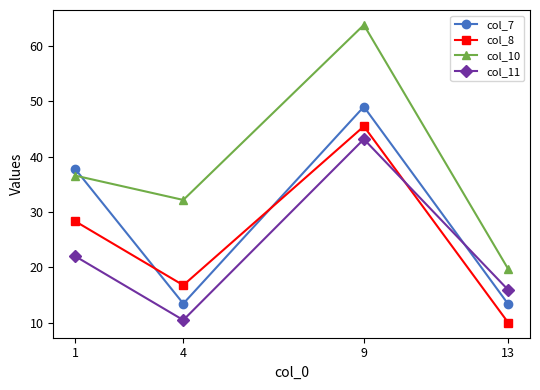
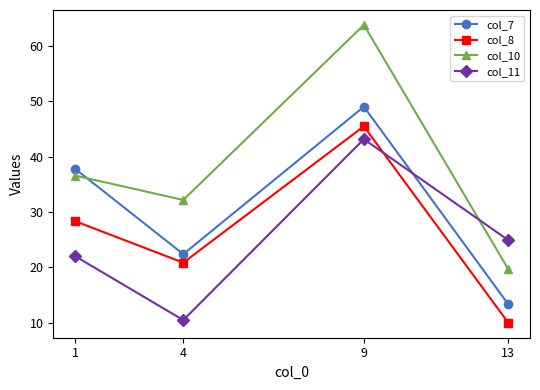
col_7, 4: 13 -> 22
col_8, 4: 17 -> 21
col_11, 13: 16 -> 25
